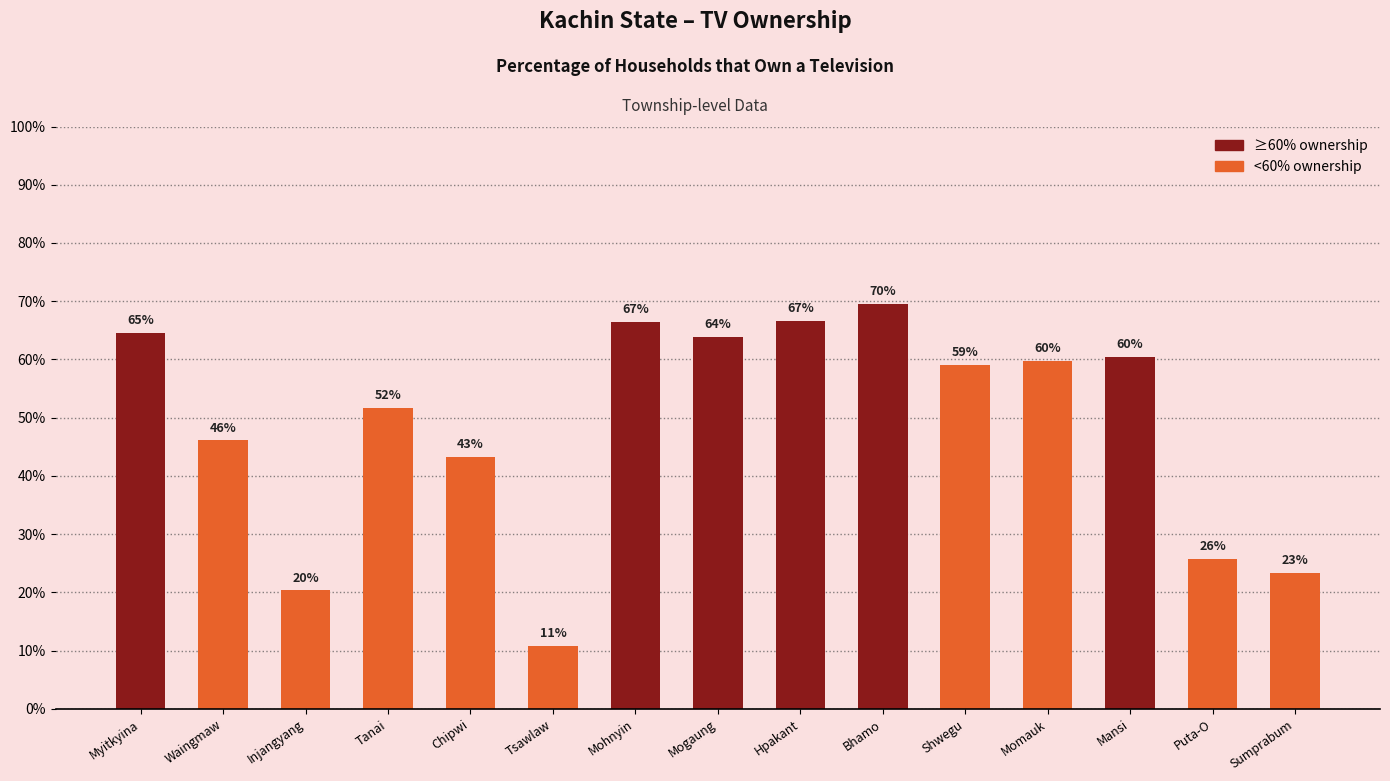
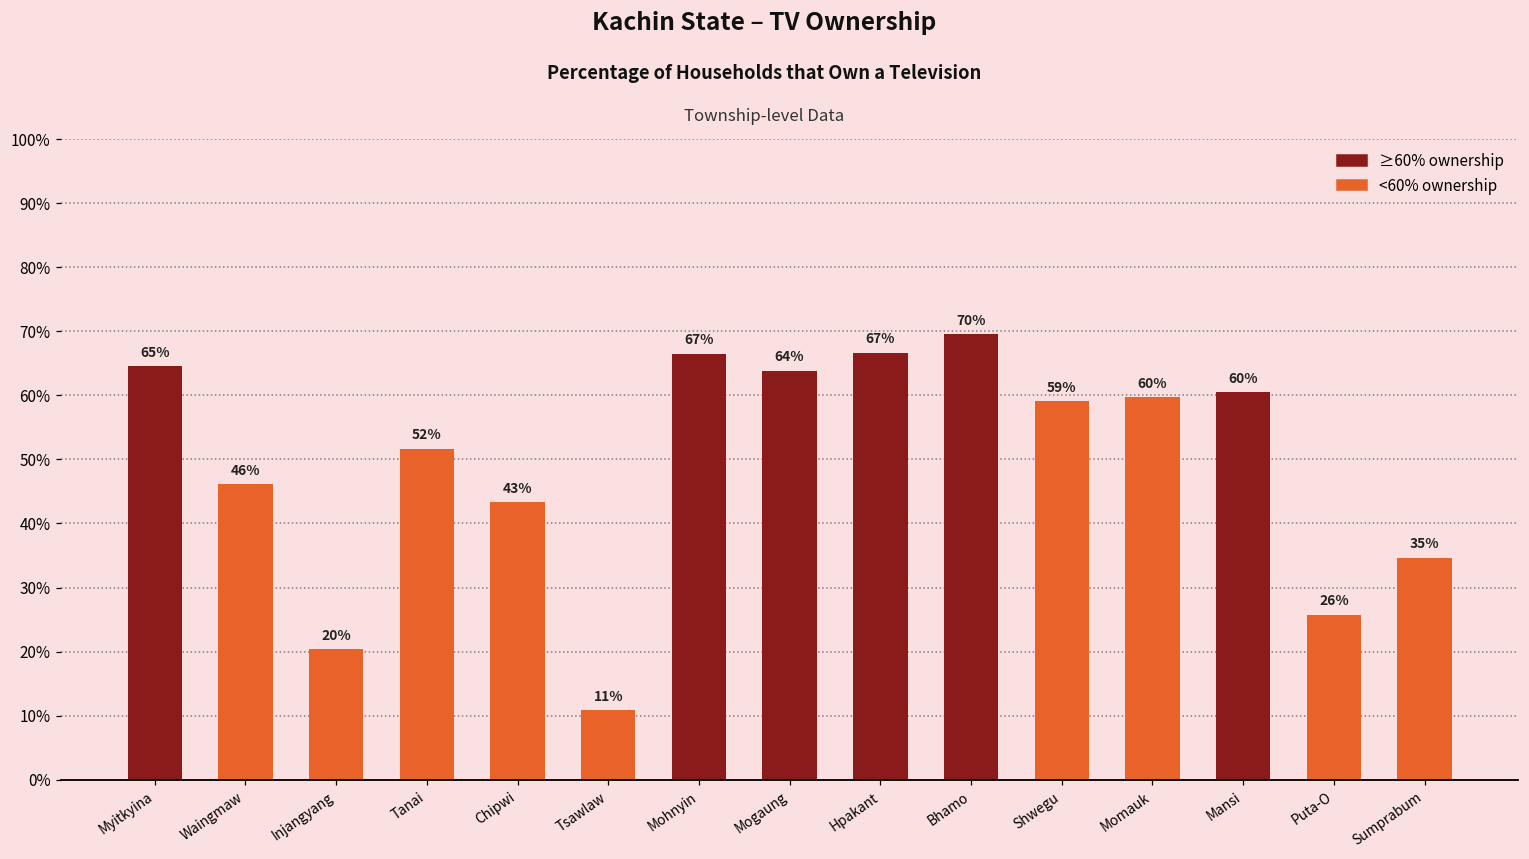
Sumprabum: 23% -> 35%
